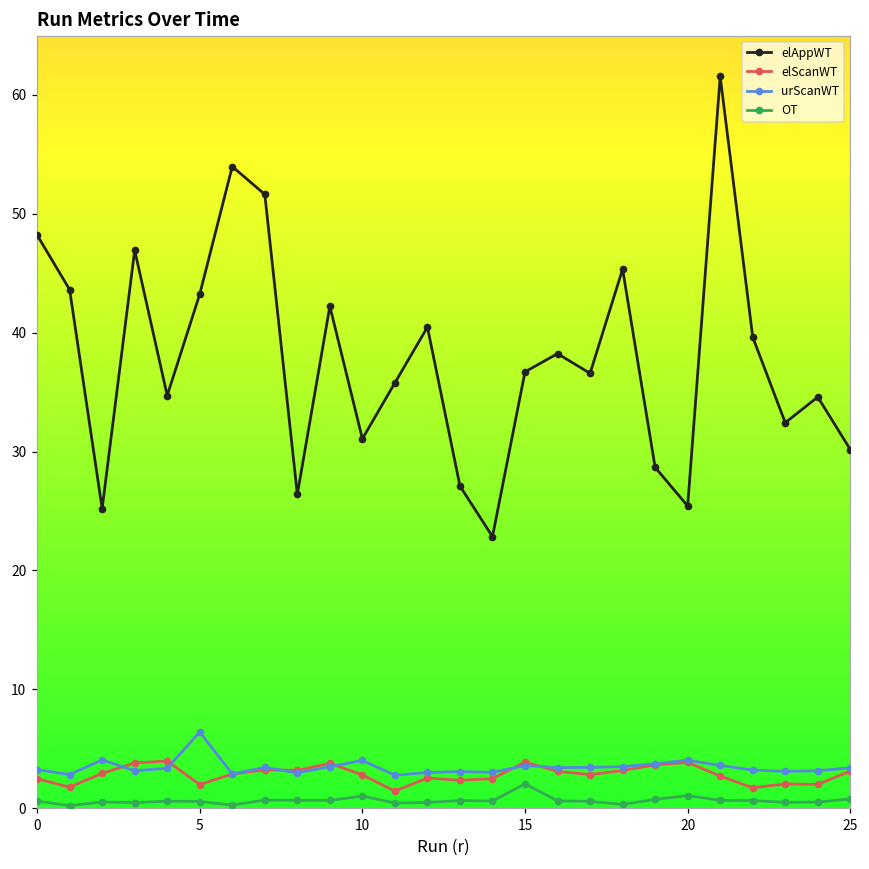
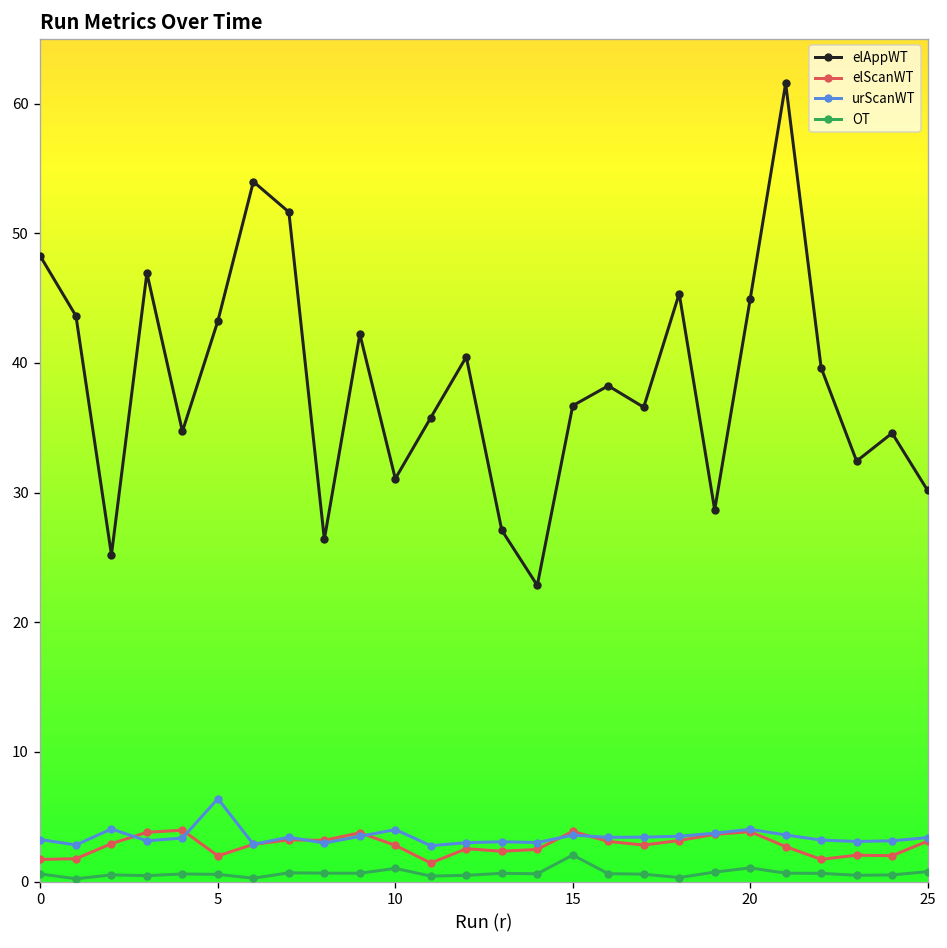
elScanWT, 0: 2.5 -> 1.7
elAppWT, 20: 25.4 -> 44.9
